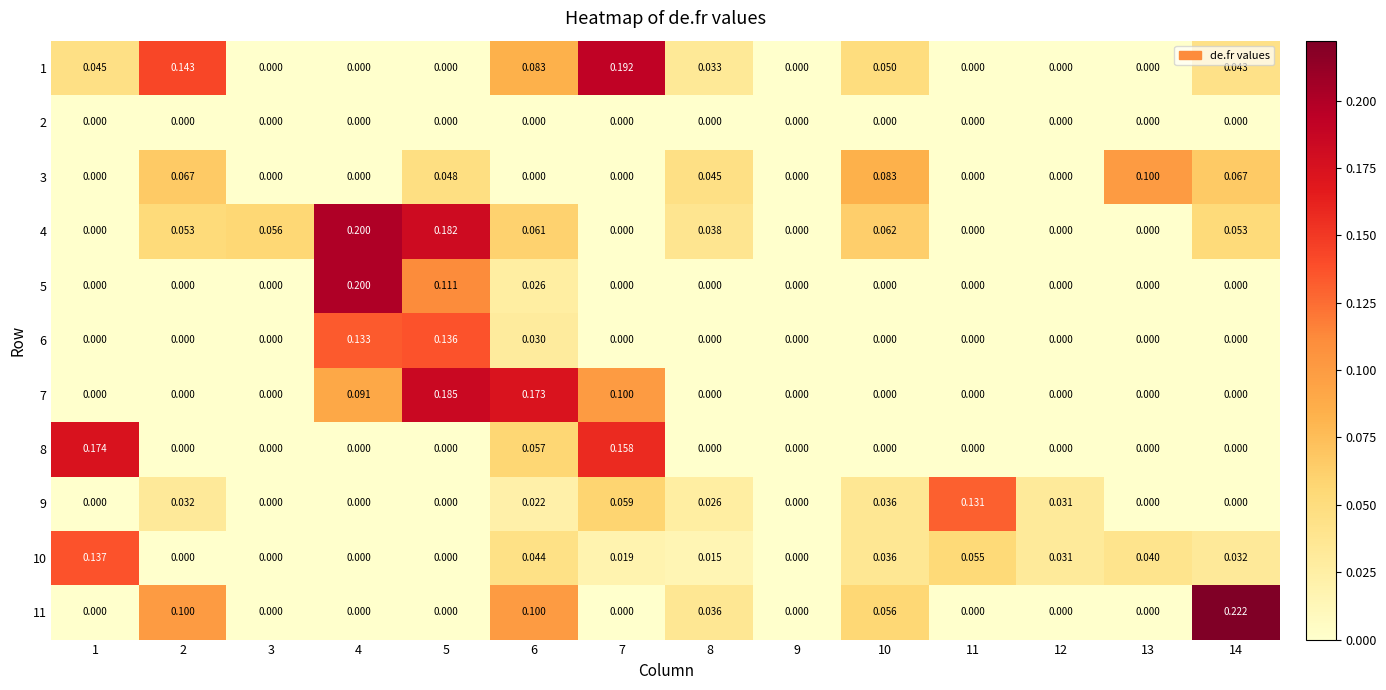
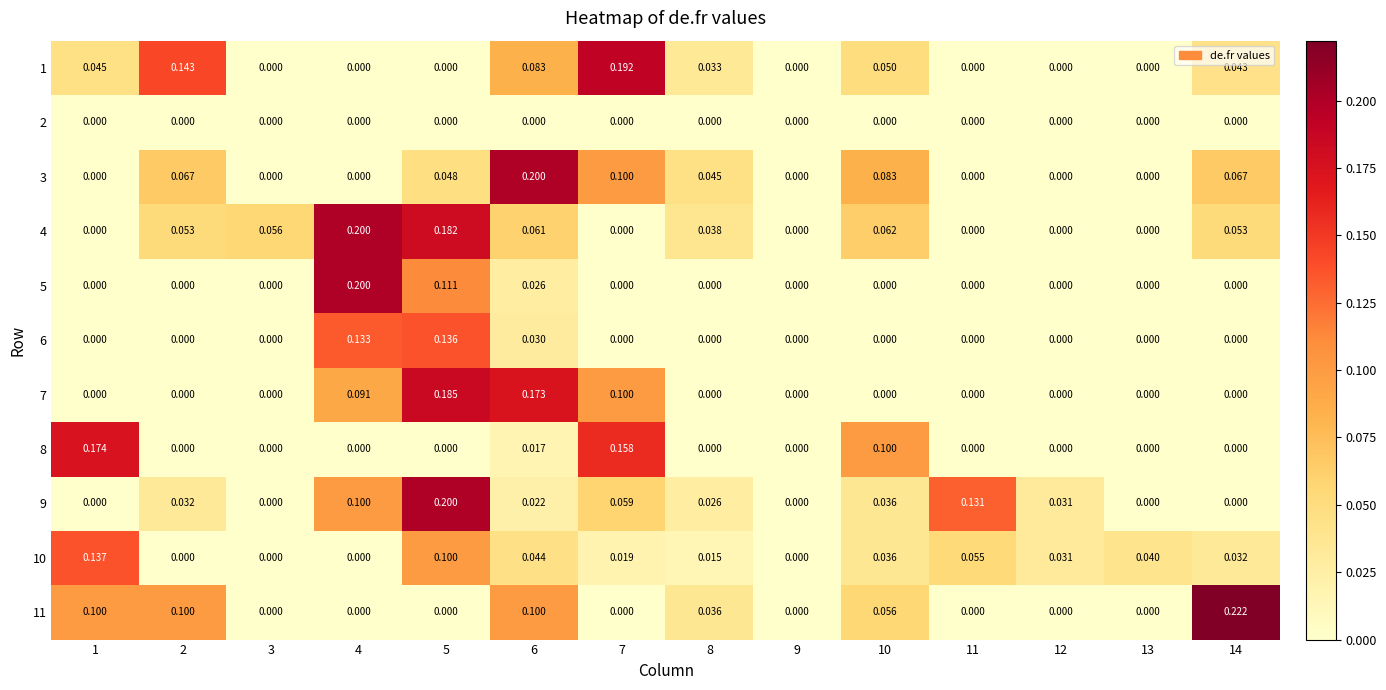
3, 6: 0.000 -> 0.200
3, 7: 0.000 -> 0.100
3, 13: 0.100 -> 0.000
8, 6: 0.057 -> 0.017
8, 10: 0.000 -> 0.100
9, 4: 0.000 -> 0.100
9, 5: 0.000 -> 0.200
10, 5: 0.000 -> 0.100
11, 1: 0.000 -> 0.100
